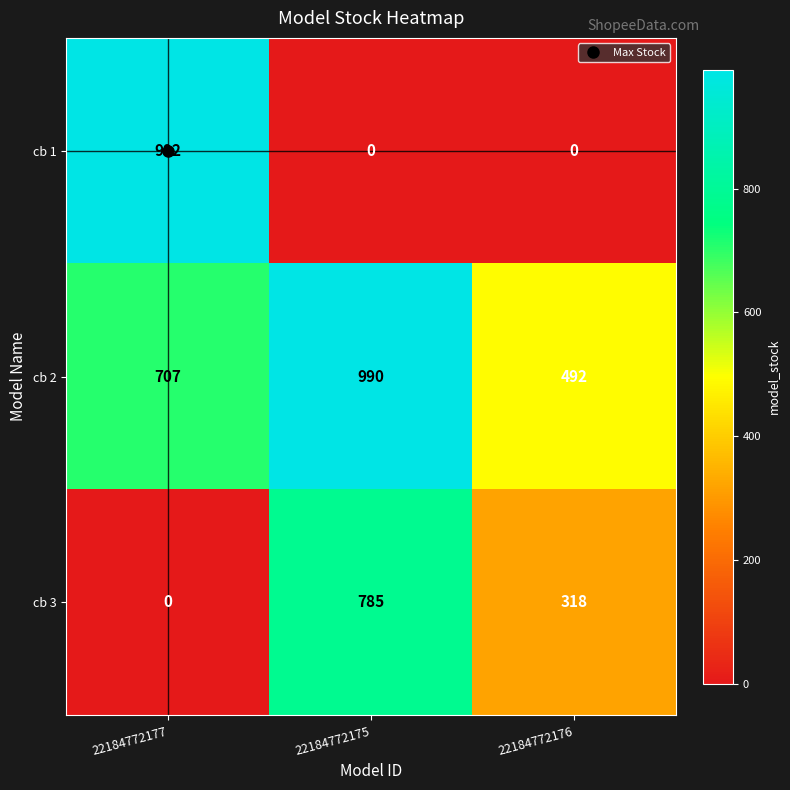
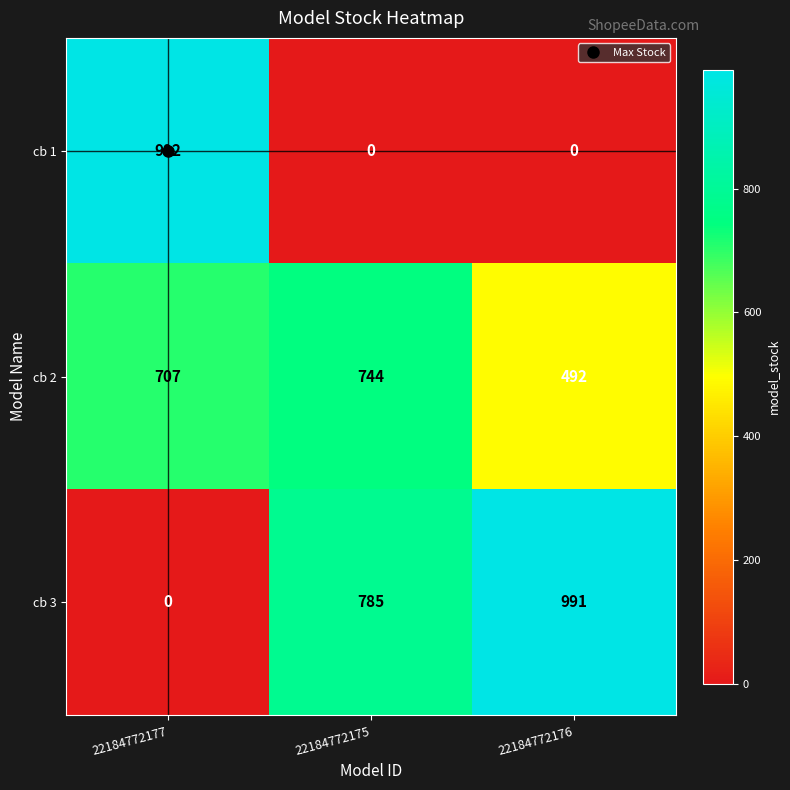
cb 2, 22184772175: 990 -> 744
cb 3, 22184772176: 318 -> 991
